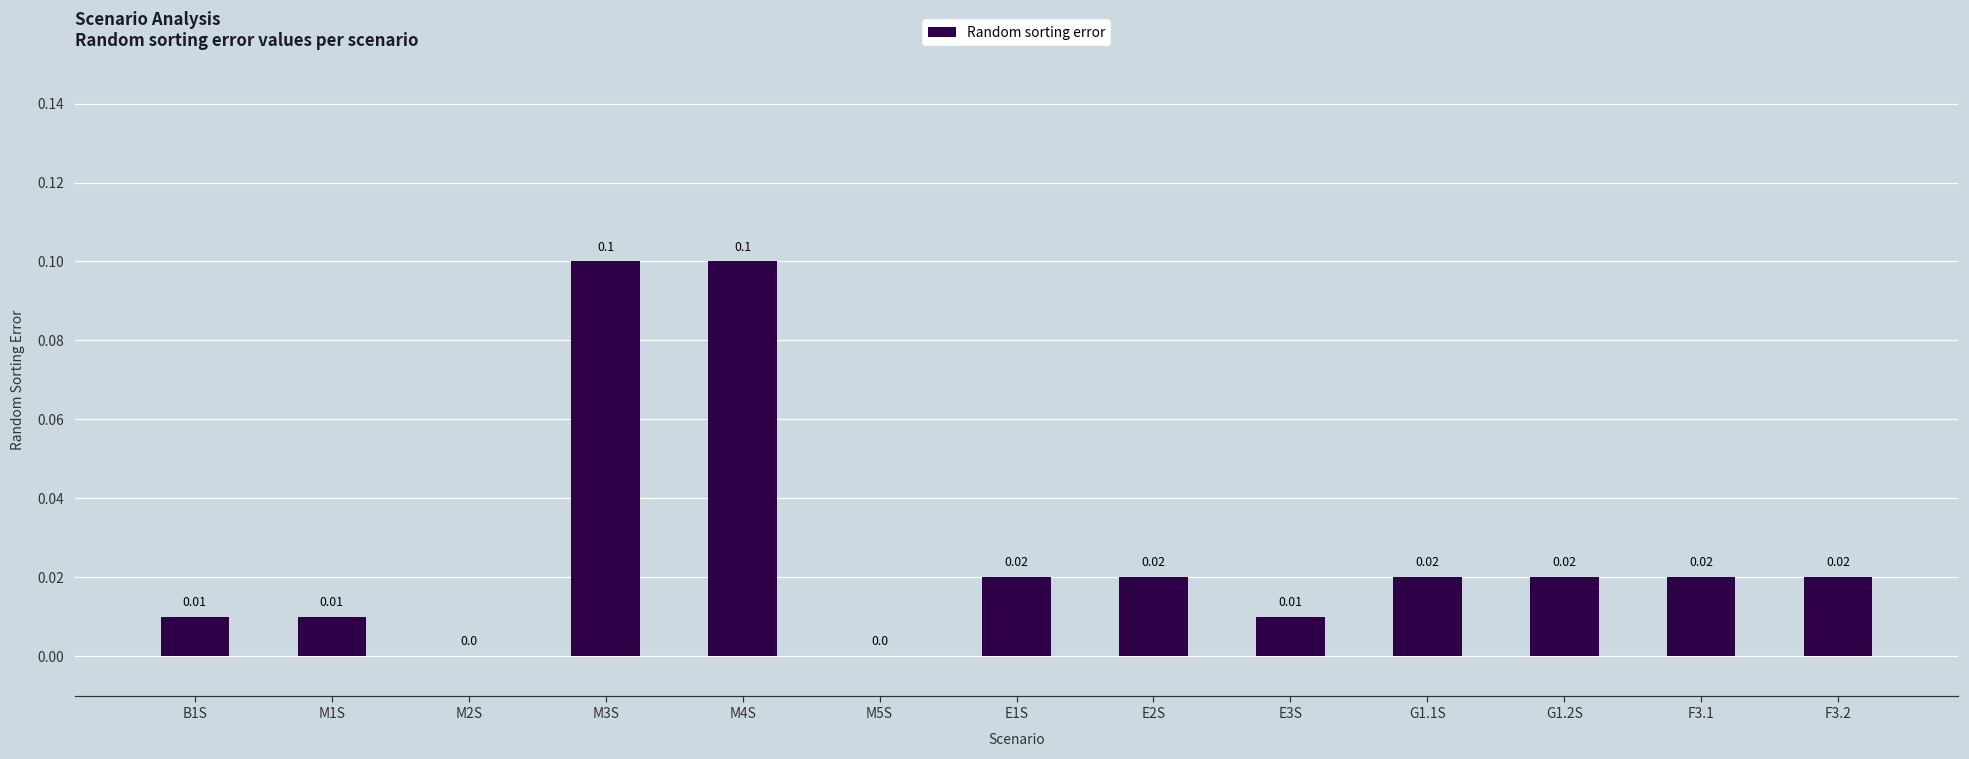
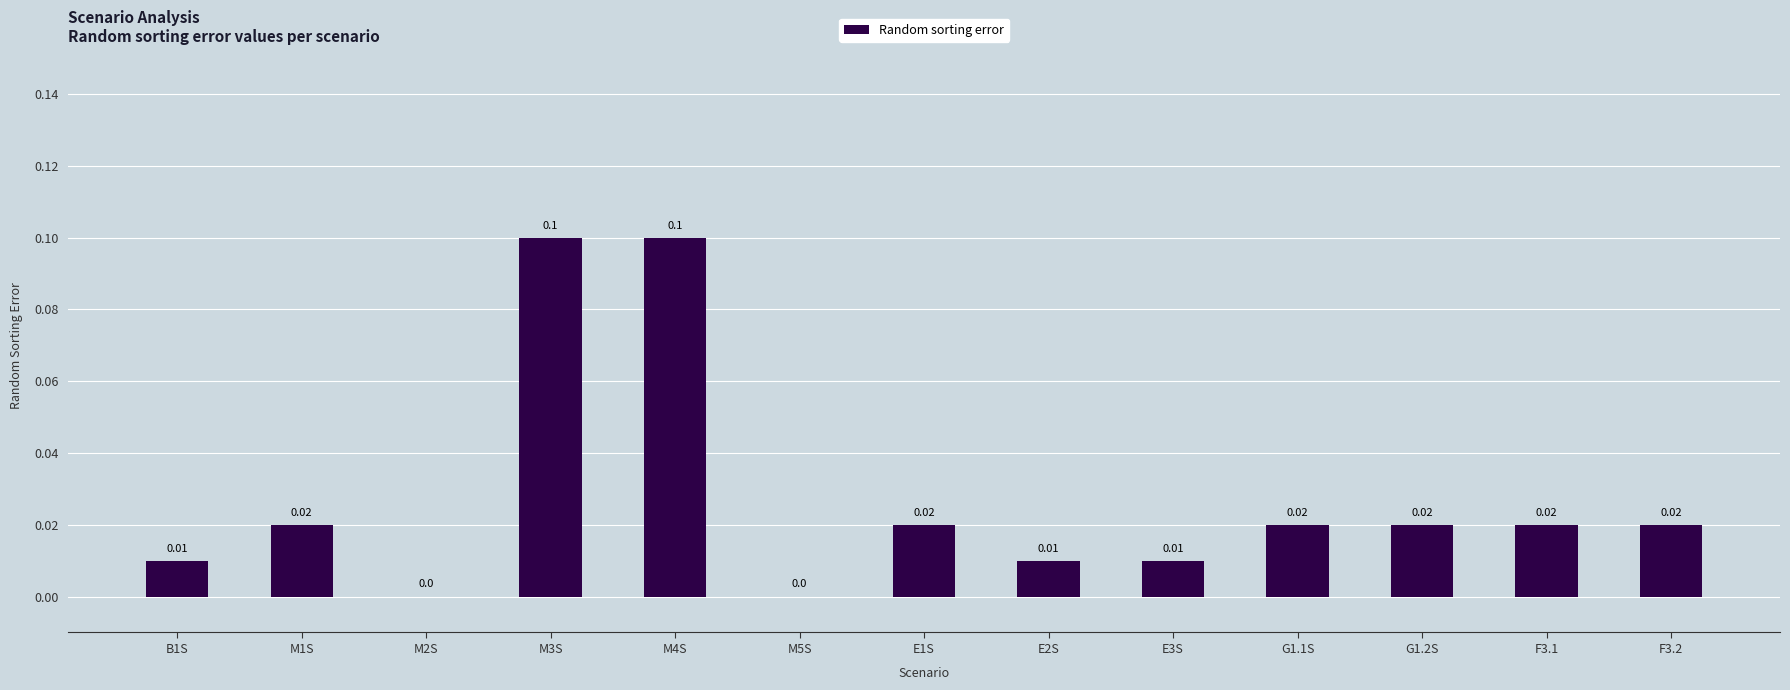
M1S: 0.01 -> 0.02
E2S: 0.02 -> 0.01
